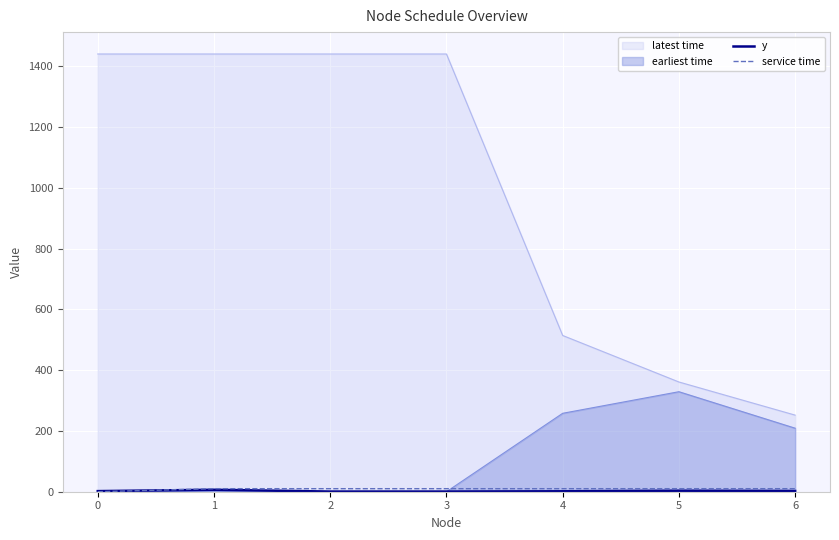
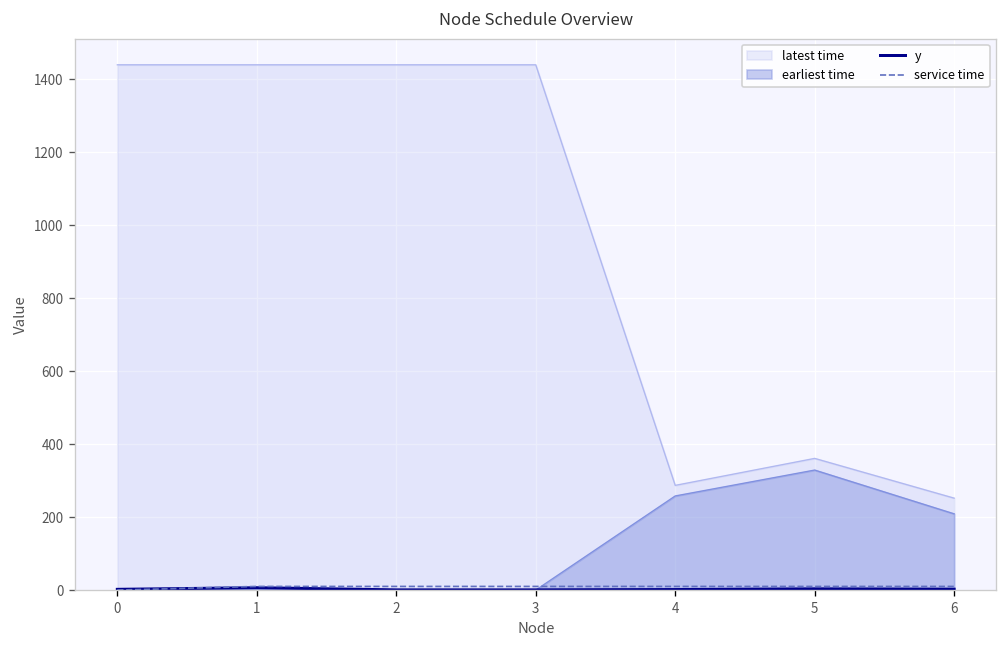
latest time, 4: 510 -> 290
